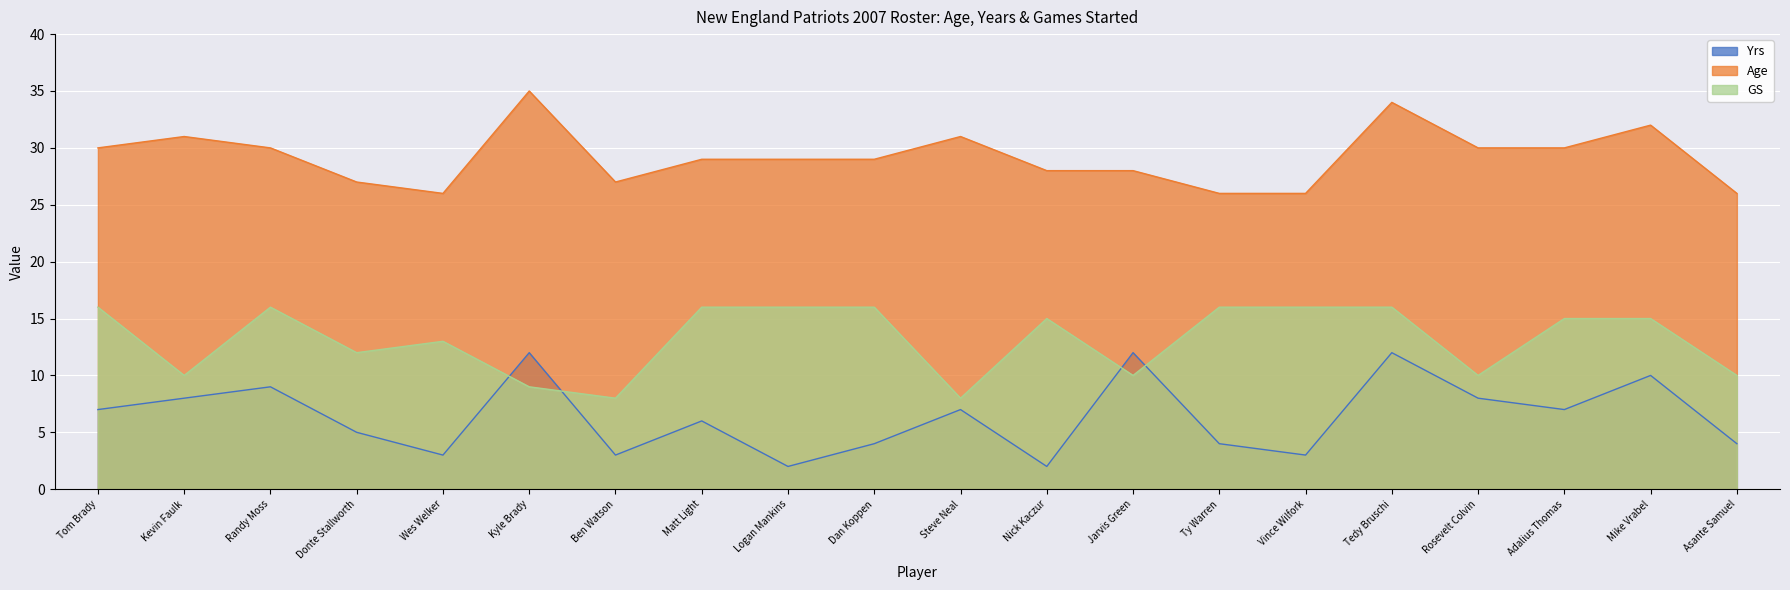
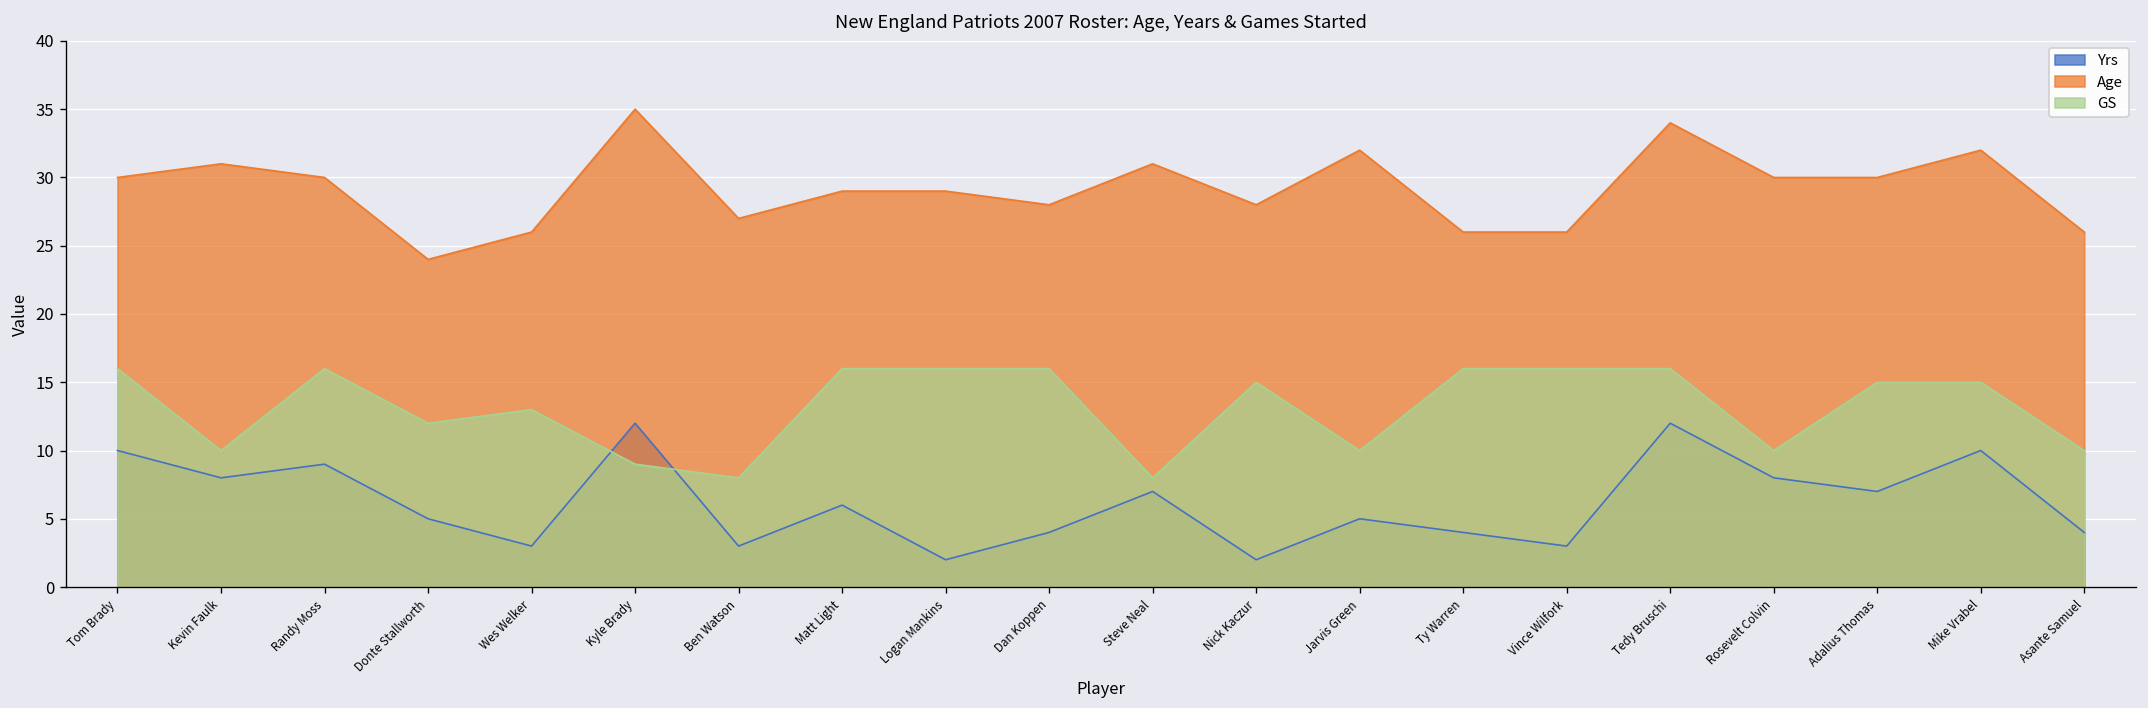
Yrs, Tom Brady: 7 -> 10
Age, Donte Stallworth: 27 -> 24
Age, Dan Koppen: 29 -> 28
Yrs, Jarvis Green: 12 -> 5
Age, Jarvis Green: 28 -> 32
